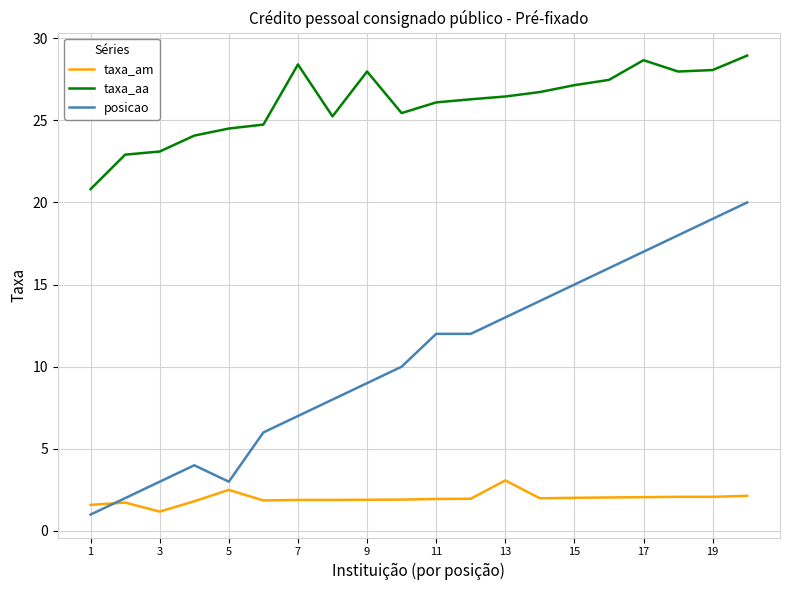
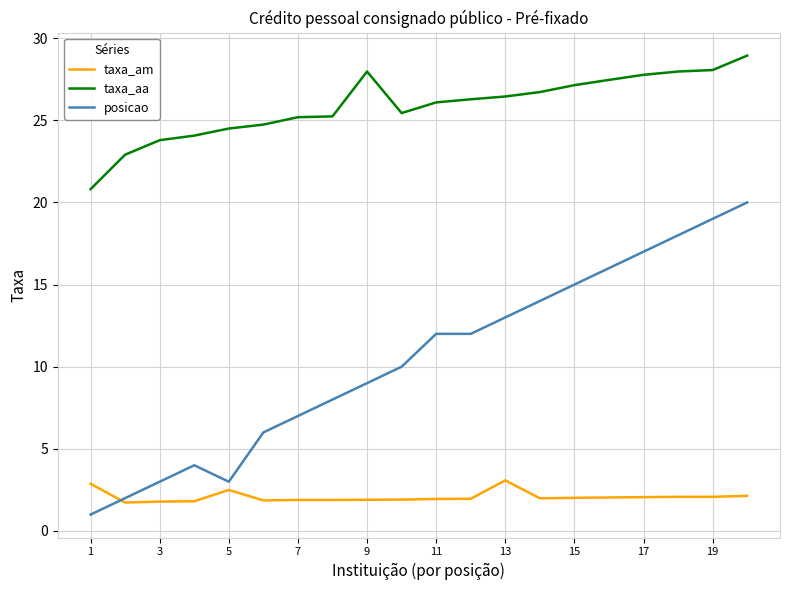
taxa_am, 1: 1.6 -> 2.9
taxa_am, 3: 1.2 -> 1.8
taxa_aa, 3: 23.1 -> 23.8
taxa_aa, 7: 28.4 -> 25.2
taxa_aa, 17: 28.7 -> 27.8
